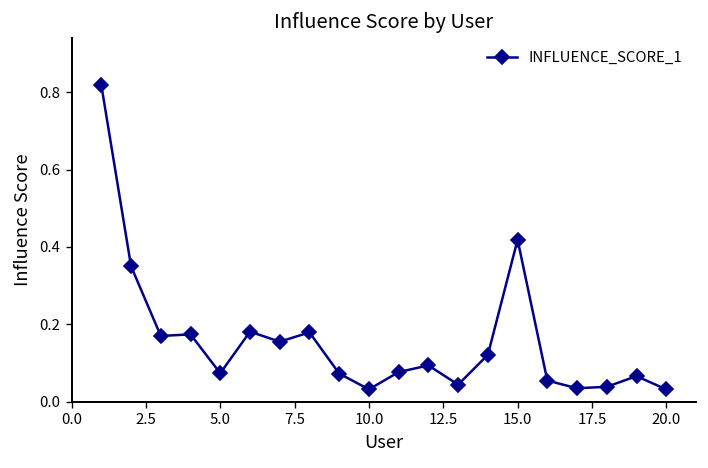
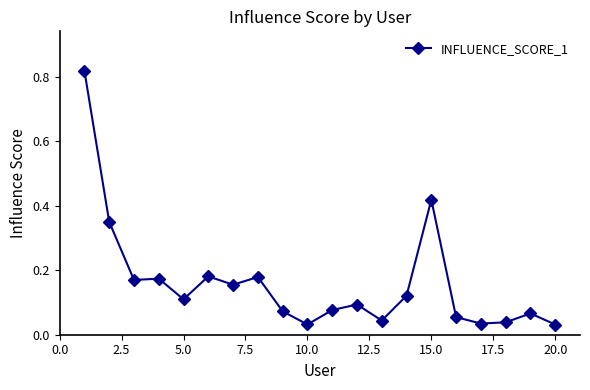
5.0: 0.07 -> 0.11
